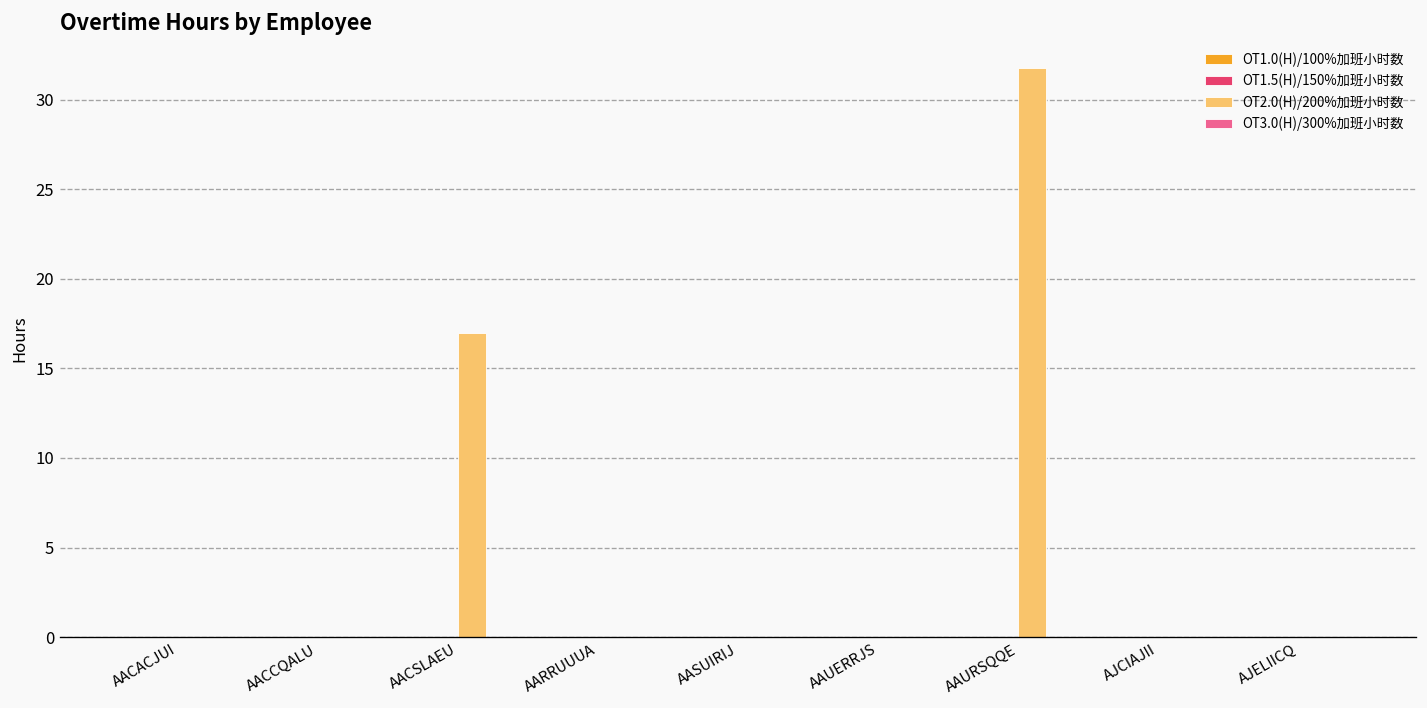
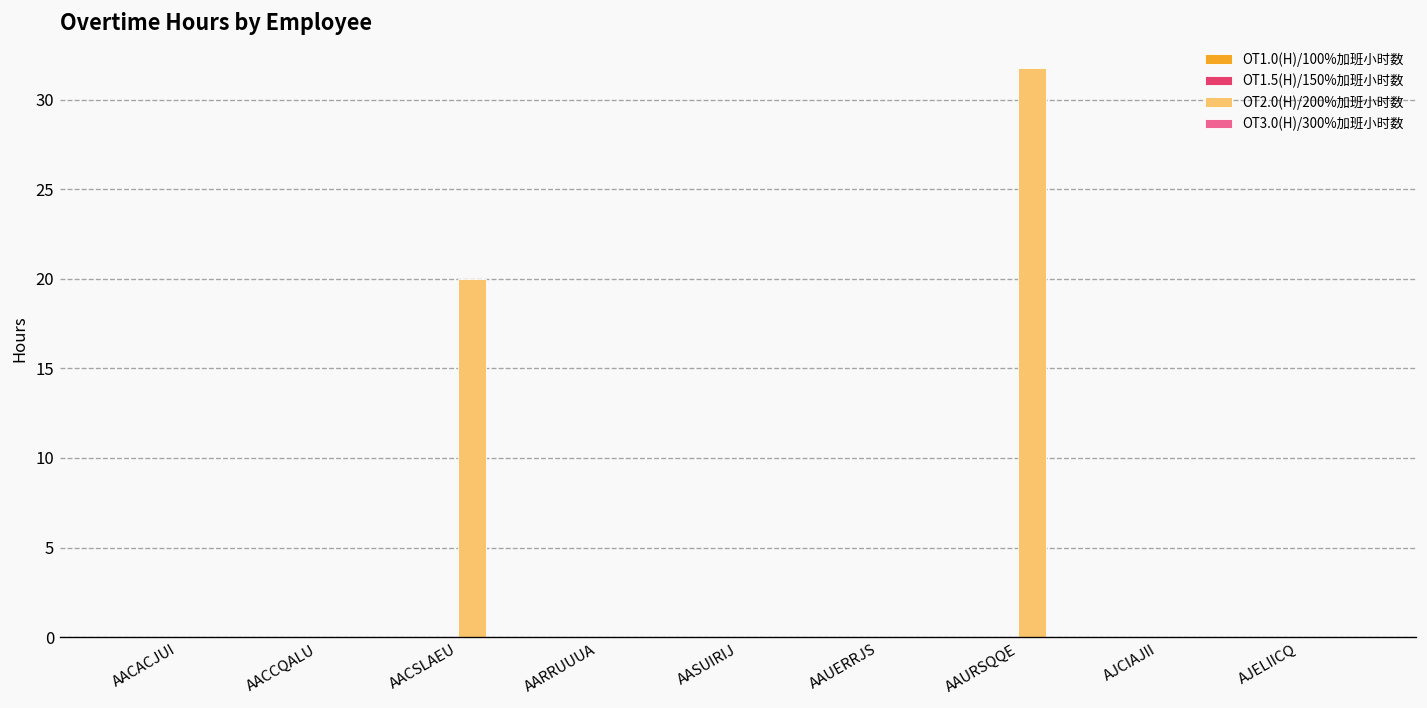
OT2.0(H)/200%加班小时数, AACSLAEU: 17 -> 20
